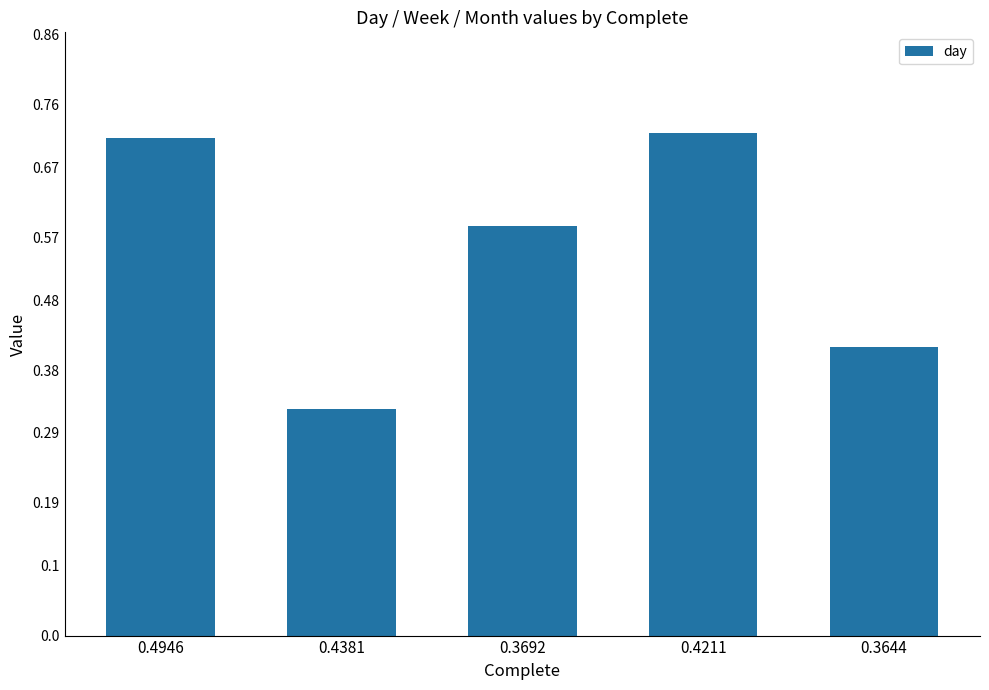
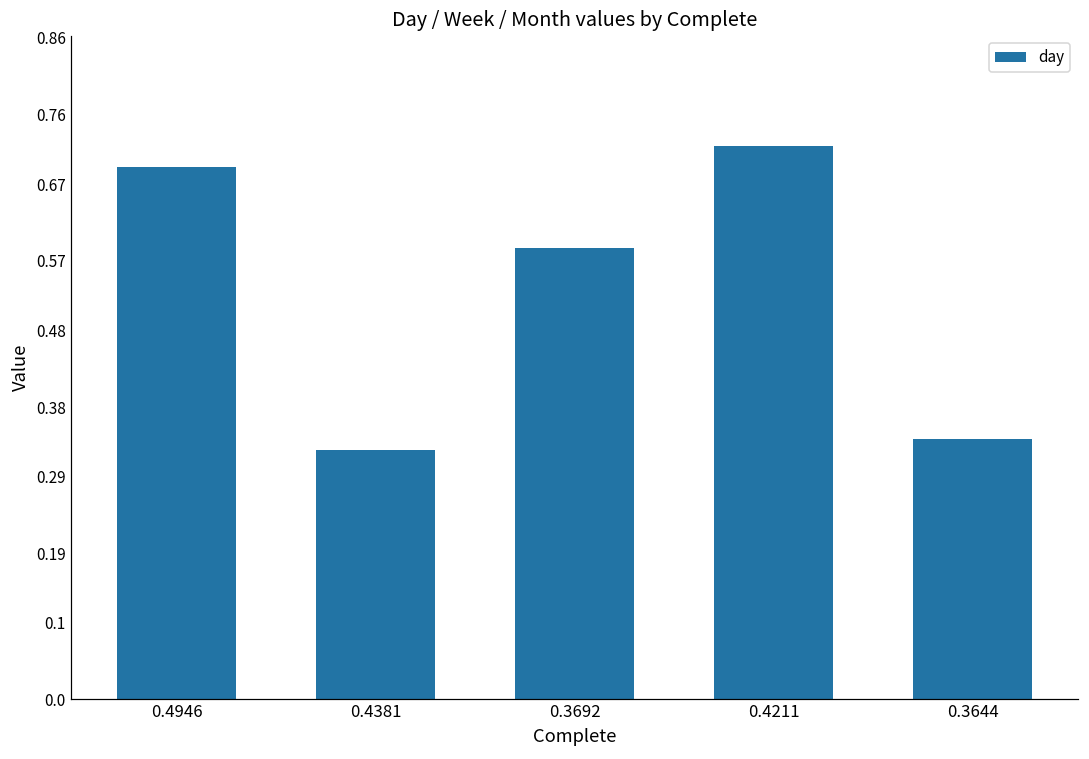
0.4946: 0.71 -> 0.69
0.3644: 0.41 -> 0.34
